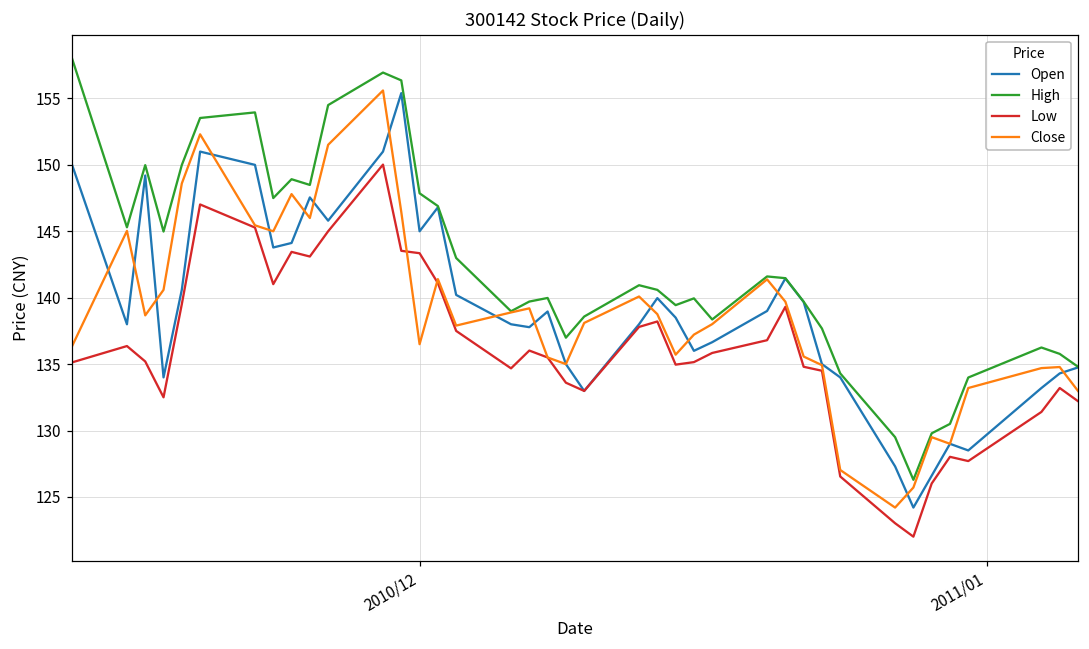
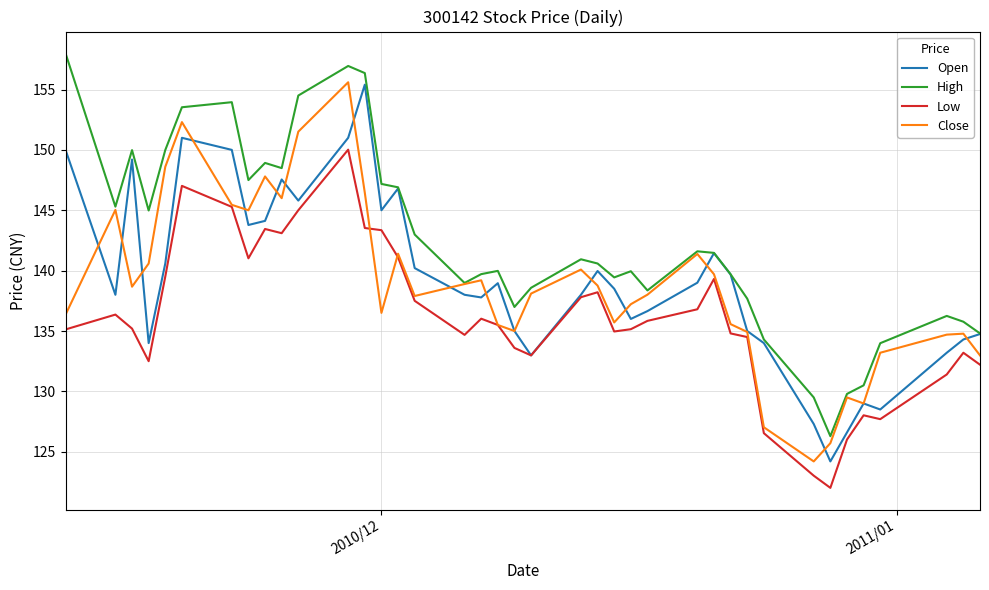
High, 2010/12: 147.9 -> 147.2
